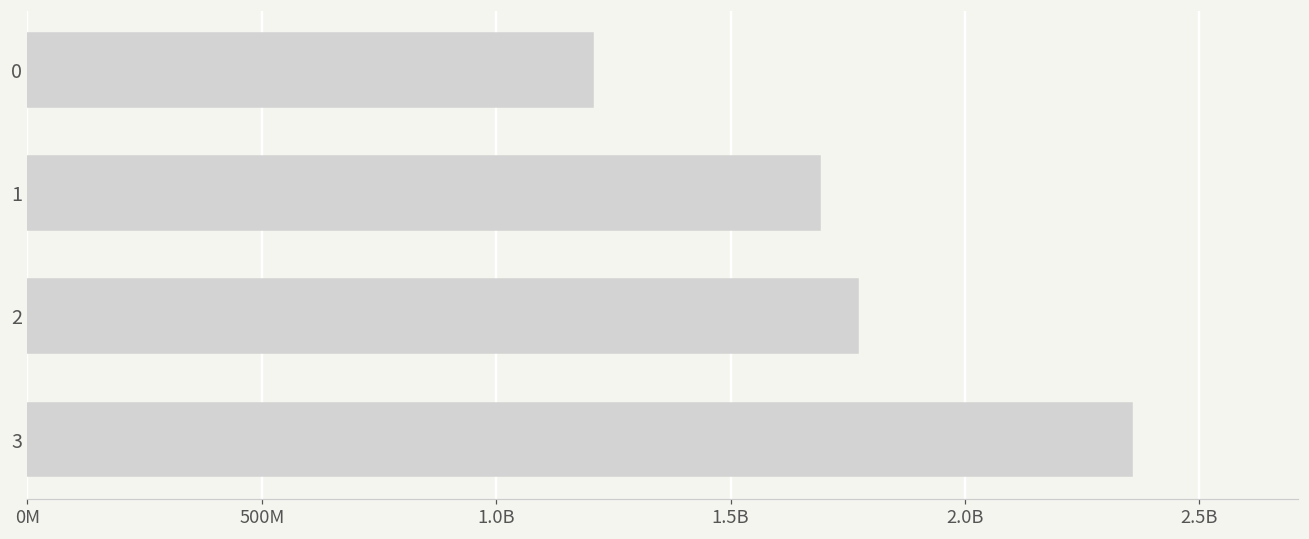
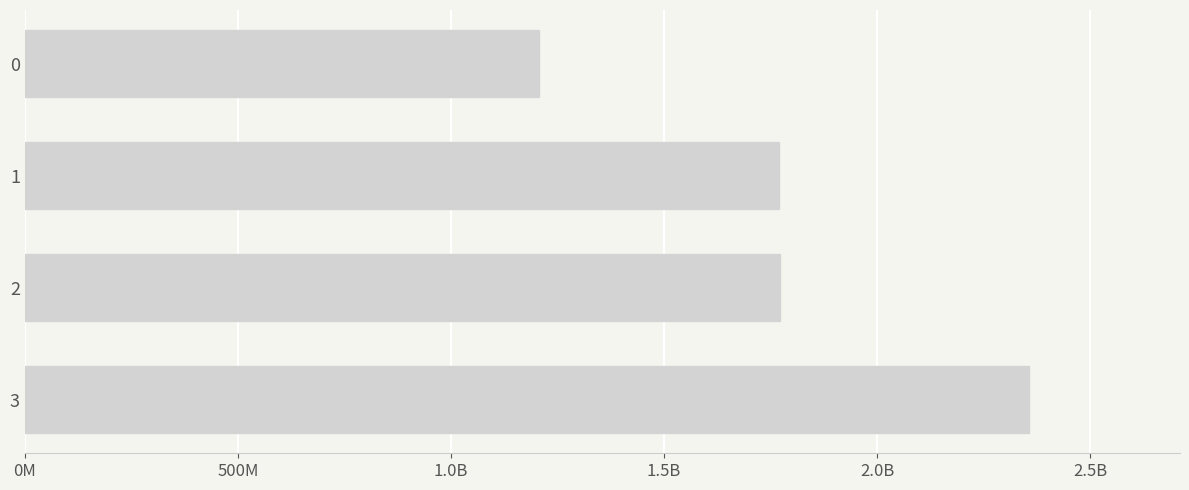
1: 1690000000 -> 1770000000
